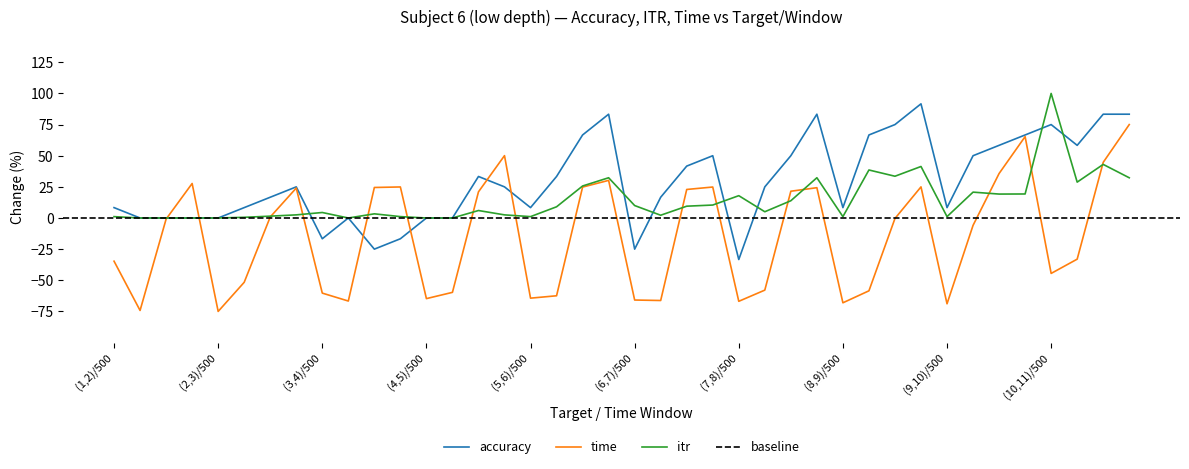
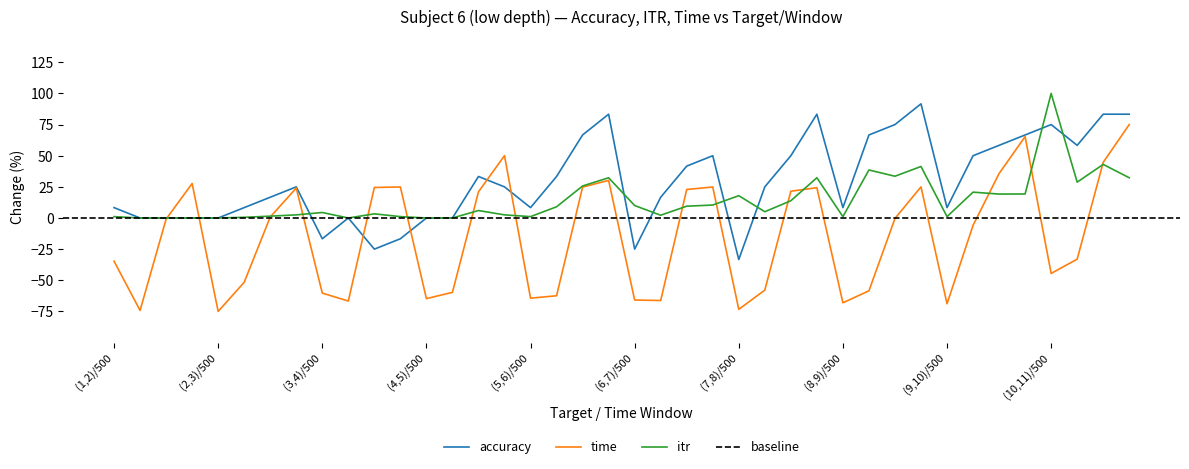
time, (7,8)/500: -67 -> -73
